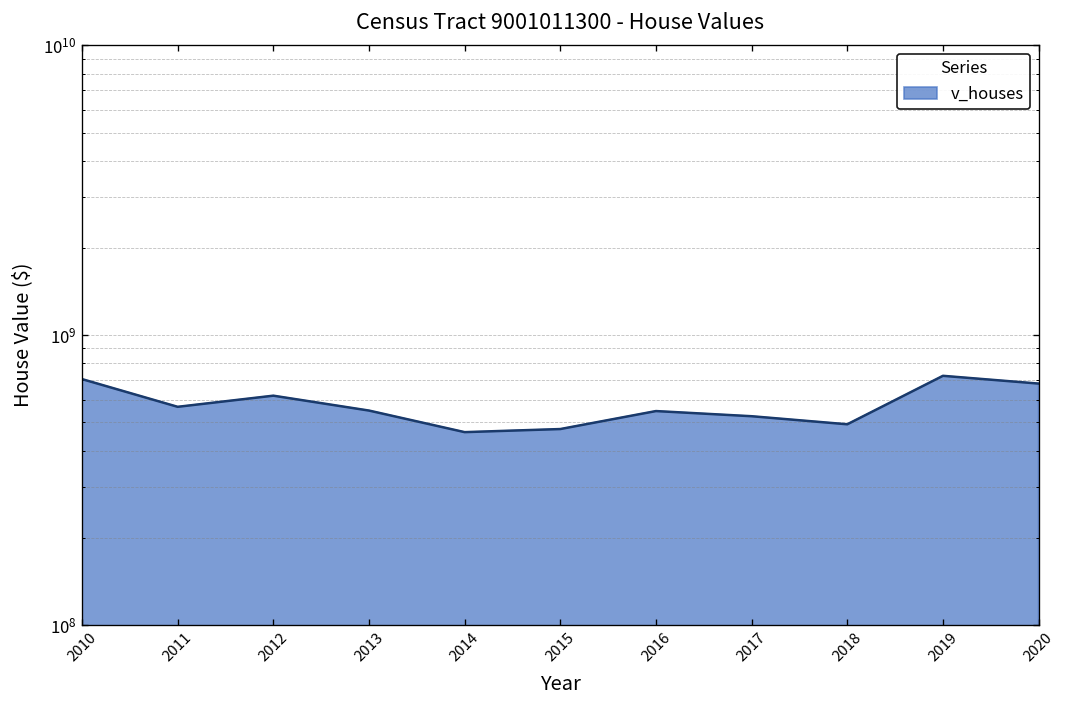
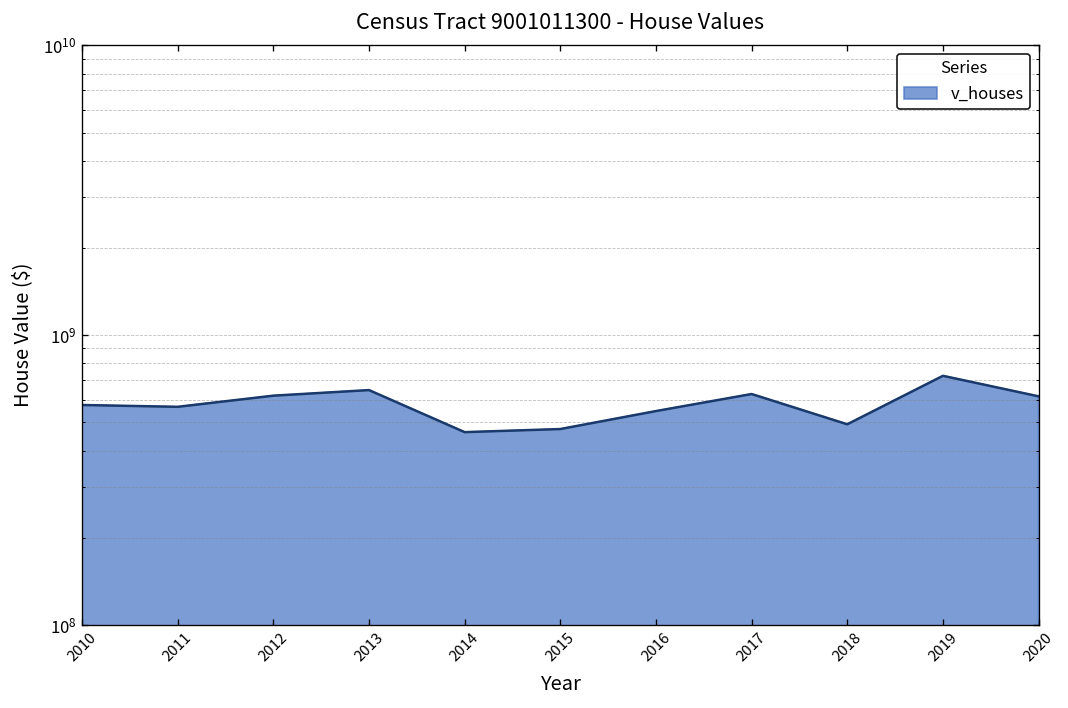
2010: 710000000 -> 570000000
2013: 550000000 -> 650000000
2017: 530000000 -> 630000000
2020: 680000000 -> 620000000
